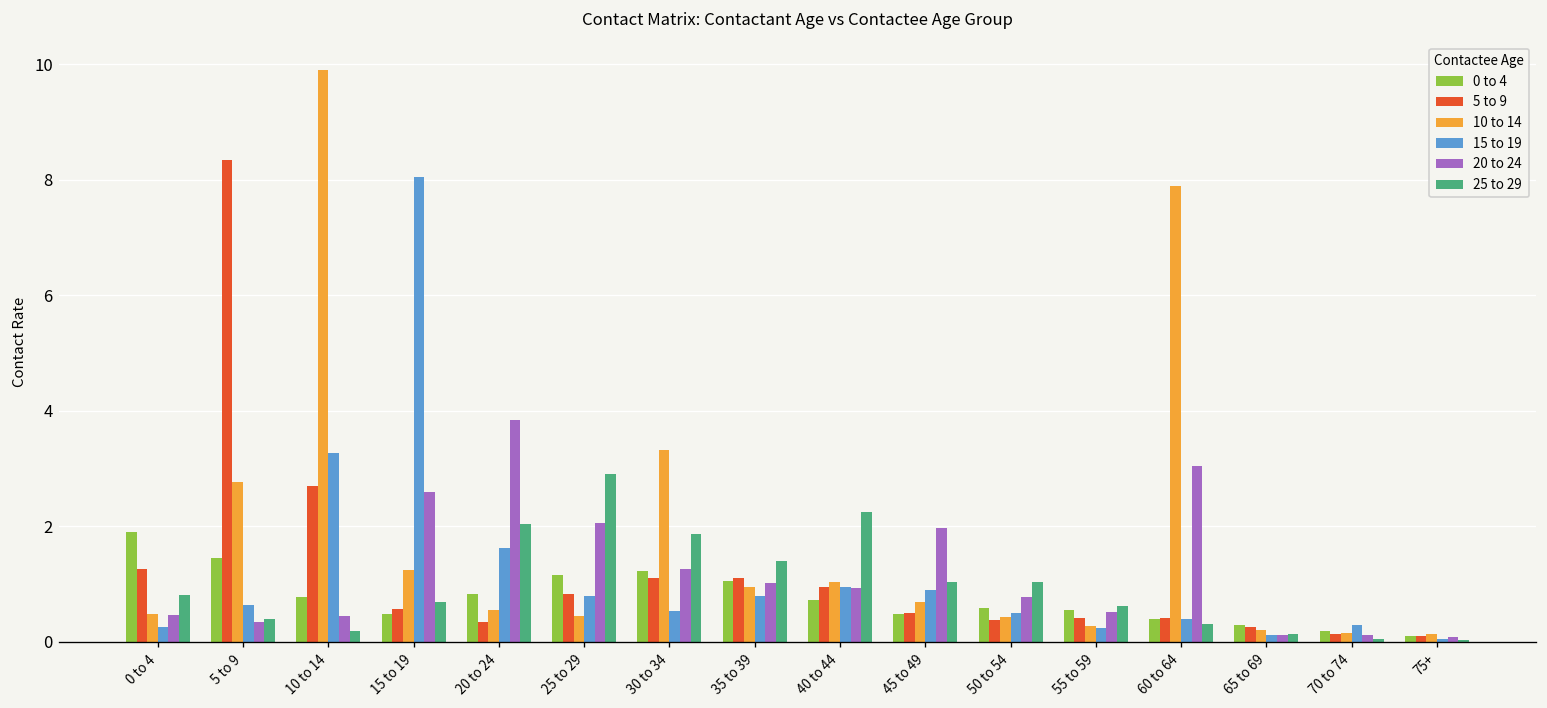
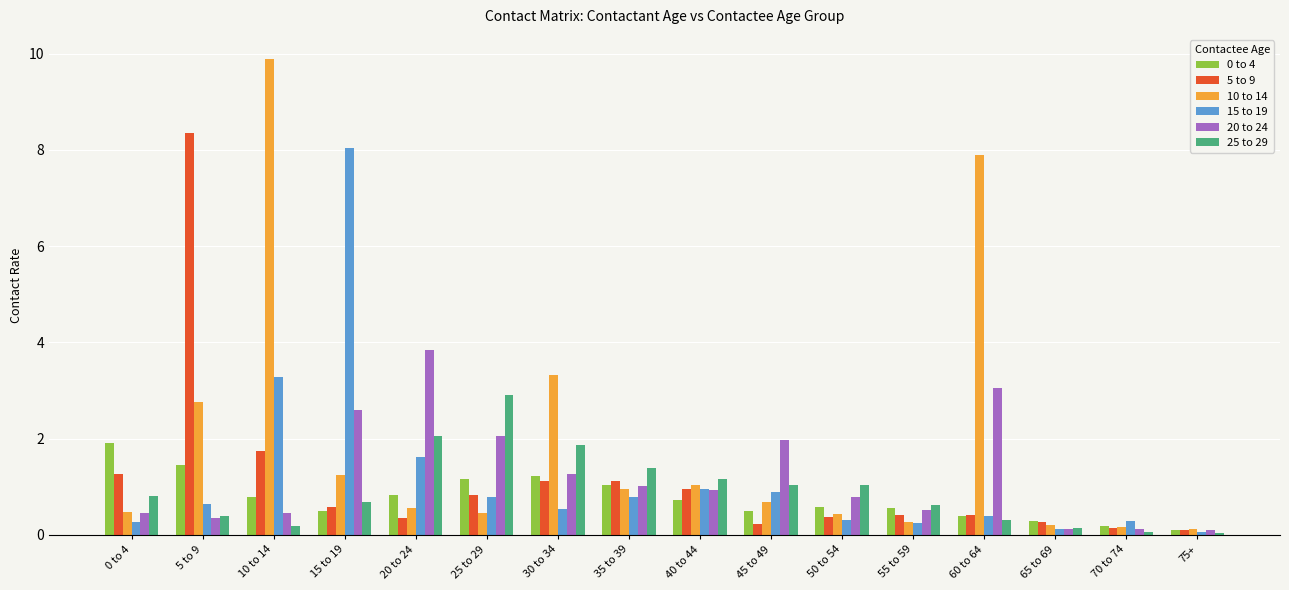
5 to 9, 10 to 14: 2.7 -> 1.7
25 to 29, 40 to 44: 2.3 -> 1.2
5 to 9, 45 to 49: 0.5 -> 0.2
15 to 19, 50 to 54: 0.5 -> 0.3
